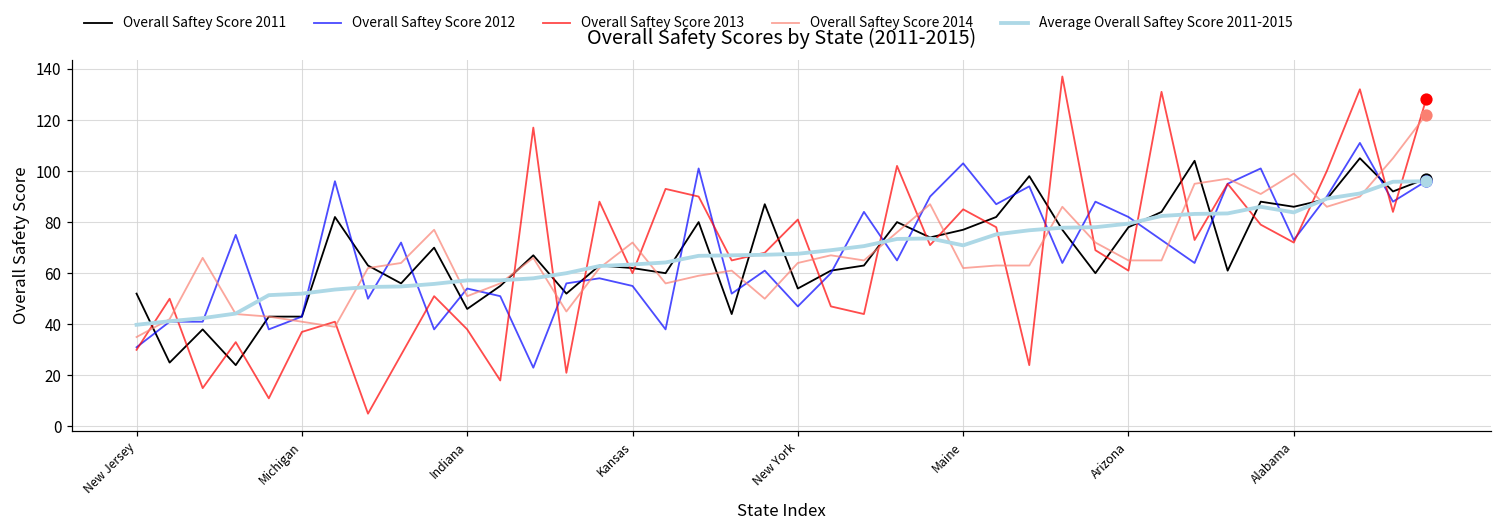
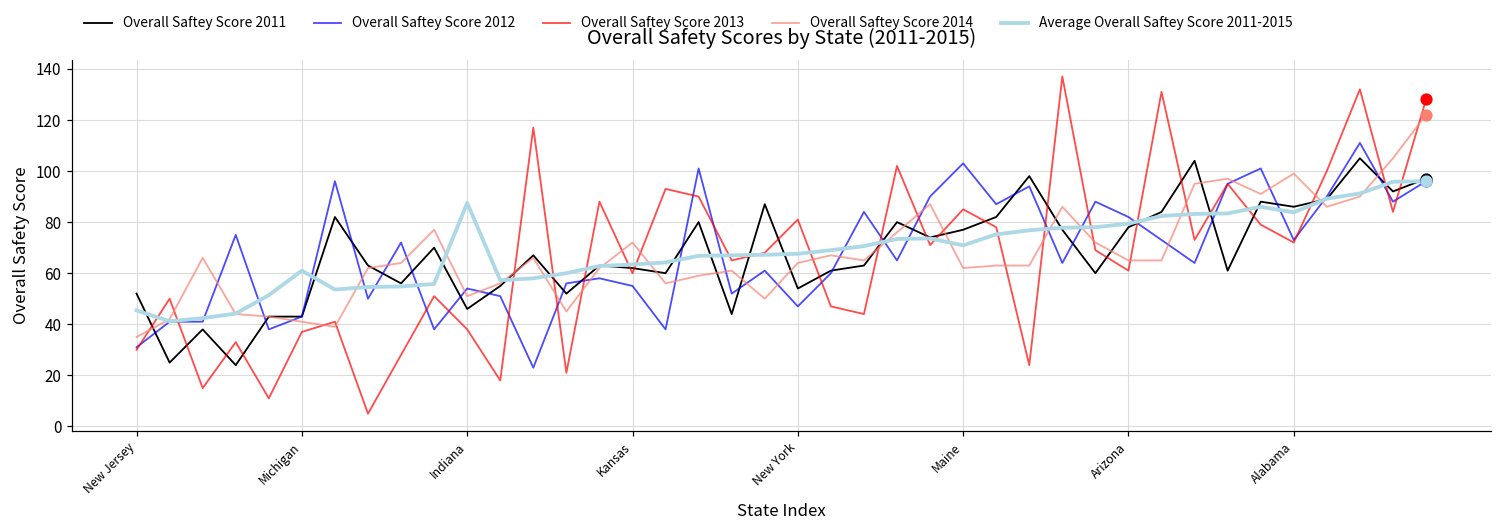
Average Overall Saftey Score 2011-2015, New Jersey: 40 -> 45
Average Overall Saftey Score 2011-2015, Michigan: 52 -> 61
Average Overall Saftey Score 2011-2015, Indiana: 57 -> 88
